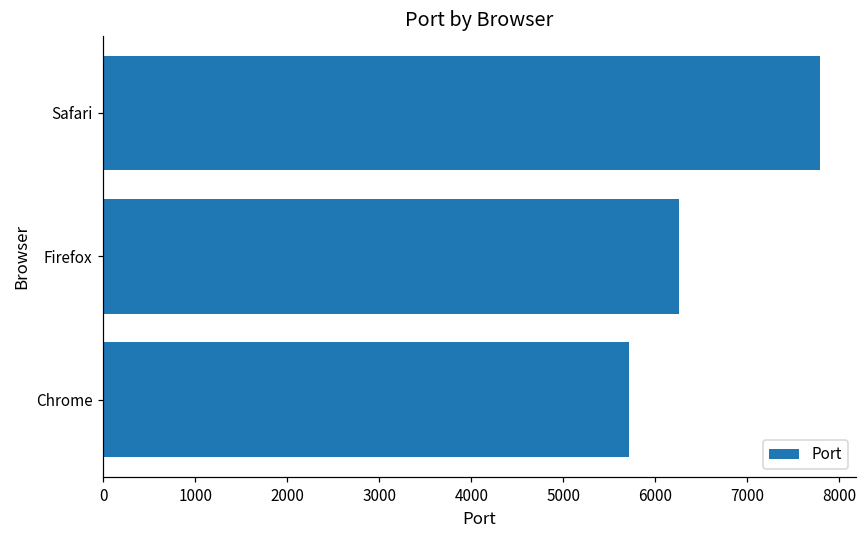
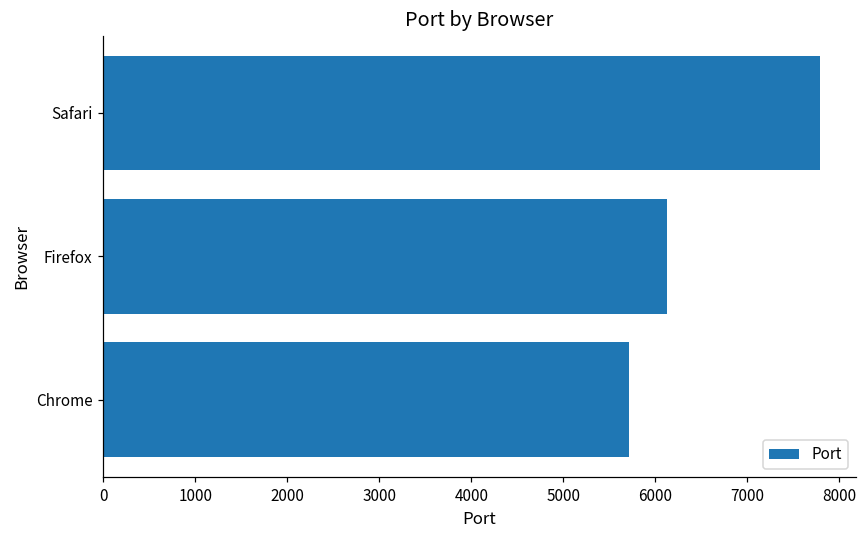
Firefox: 6300 -> 6100
